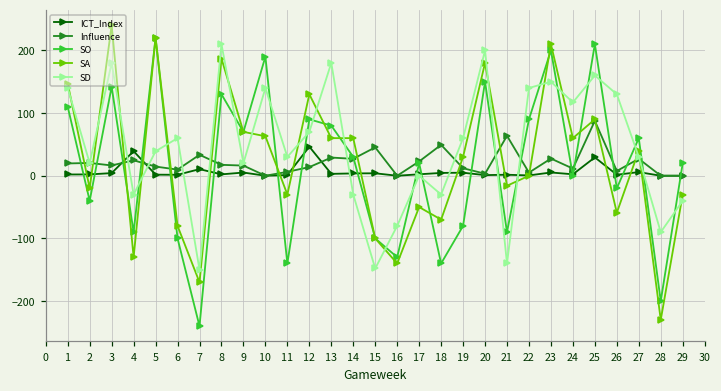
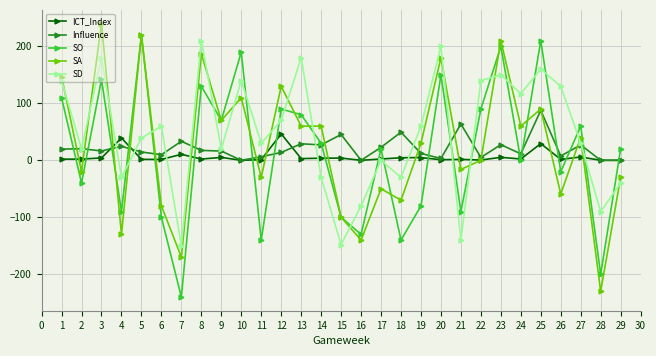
SA, 10: 60 -> 110
